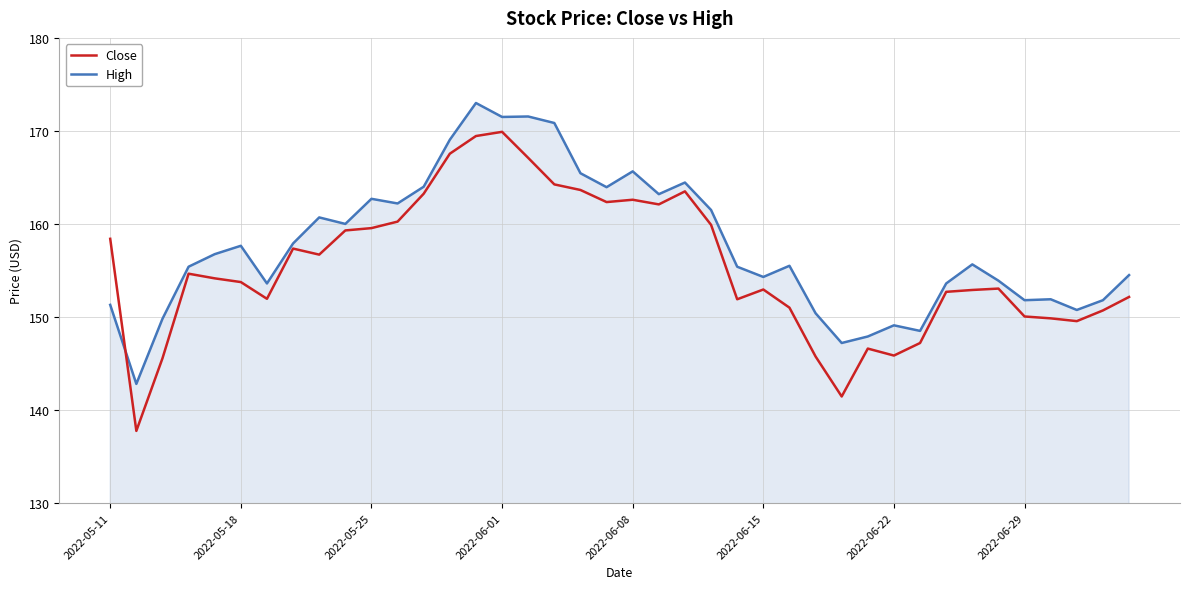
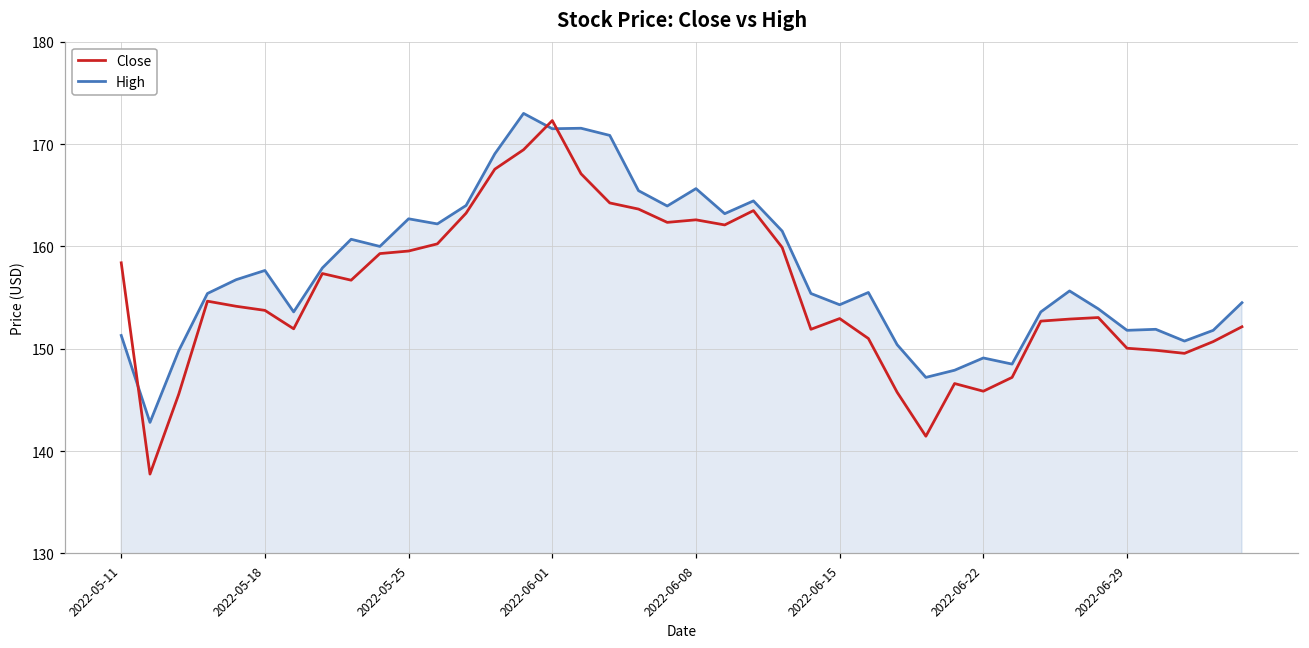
Close, 2022-06-01: 170 -> 172
